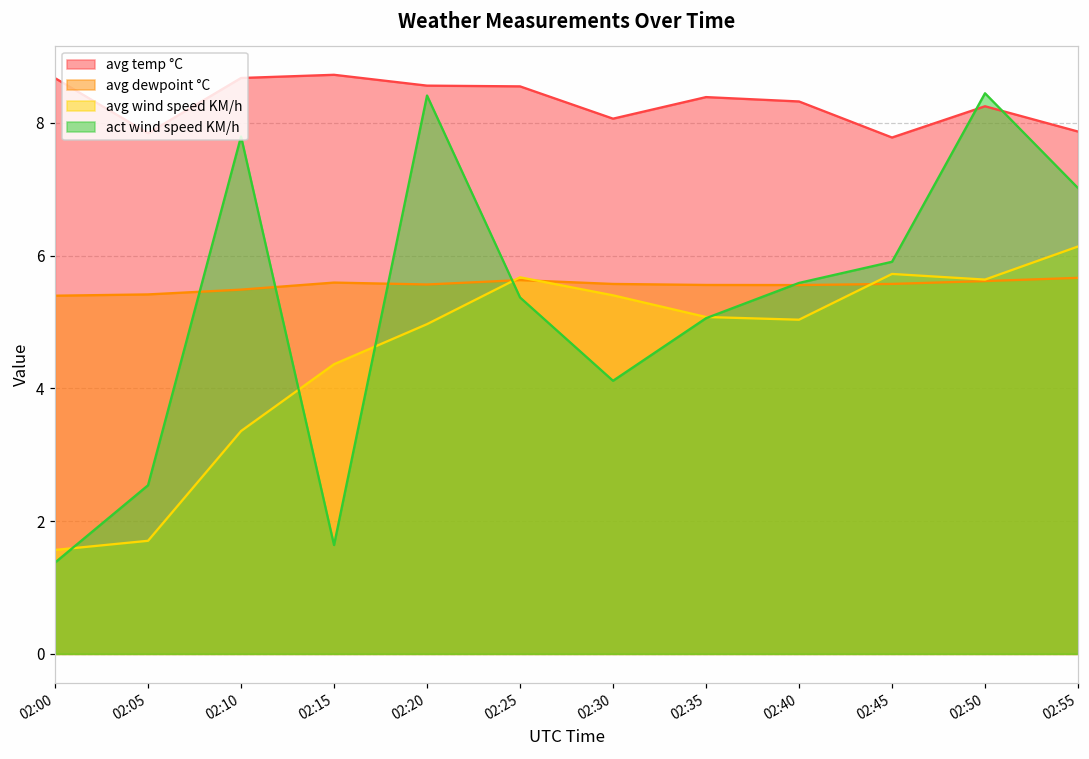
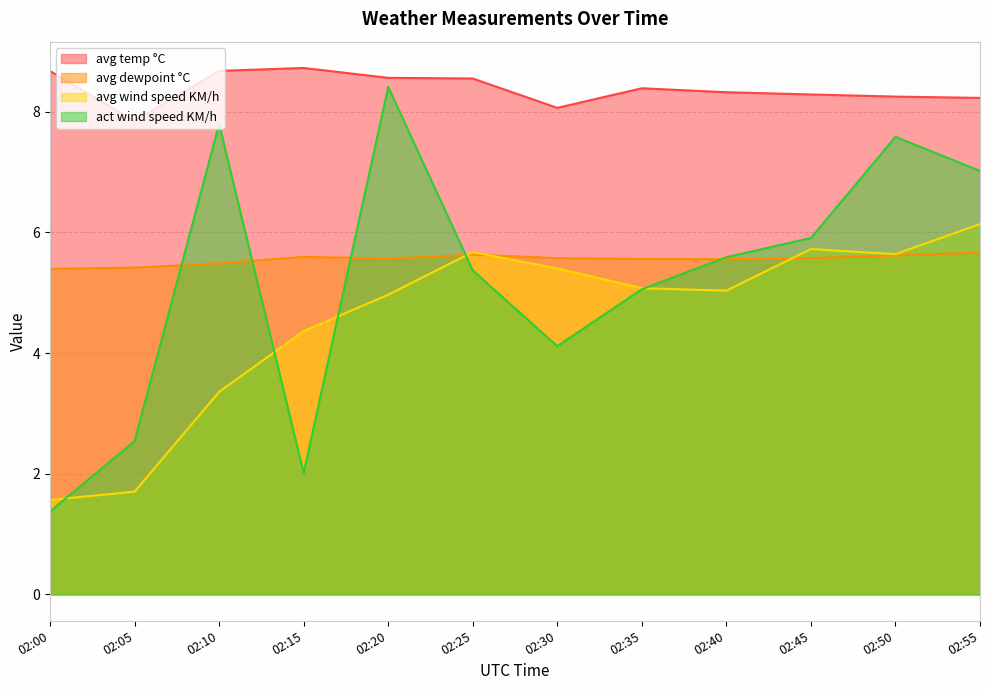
act wind speed KM/h, 02:15: 1.6 -> 2.0
avg temp °C, 02:45: 7.8 -> 8.3
act wind speed KM/h, 02:50: 8.4 -> 7.6
avg temp °C, 02:55: 7.9 -> 8.2
